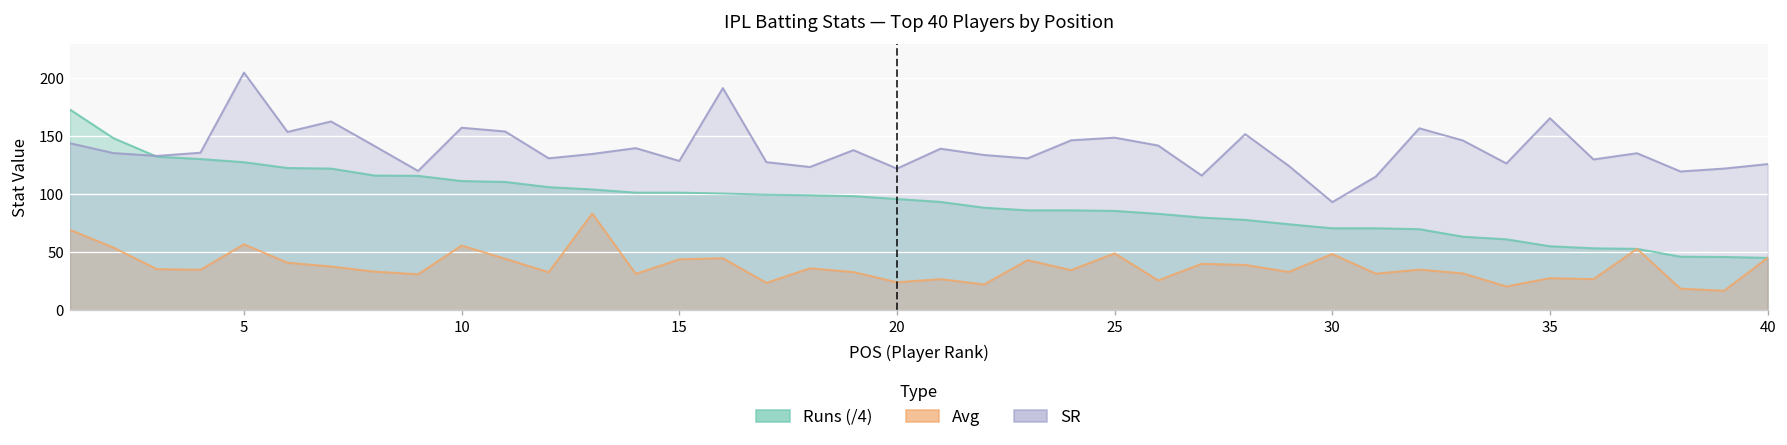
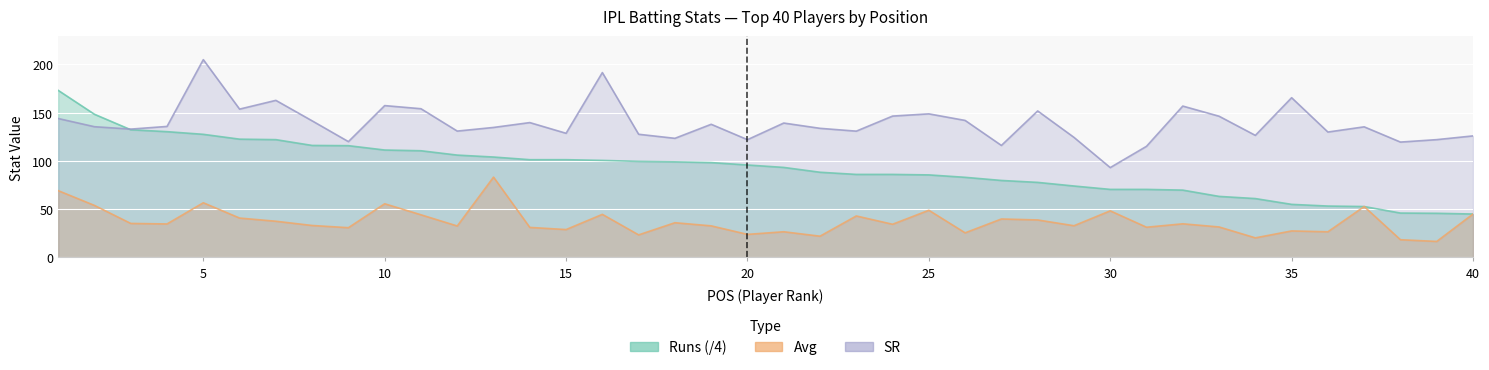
Avg, 15: 40 -> 30
